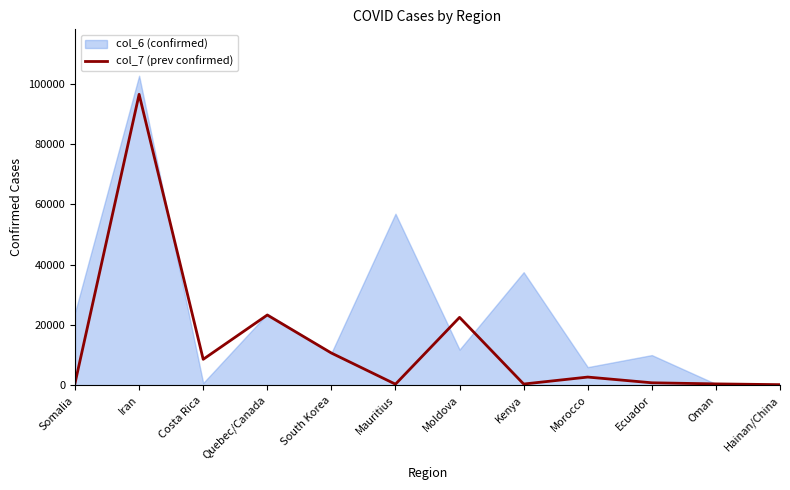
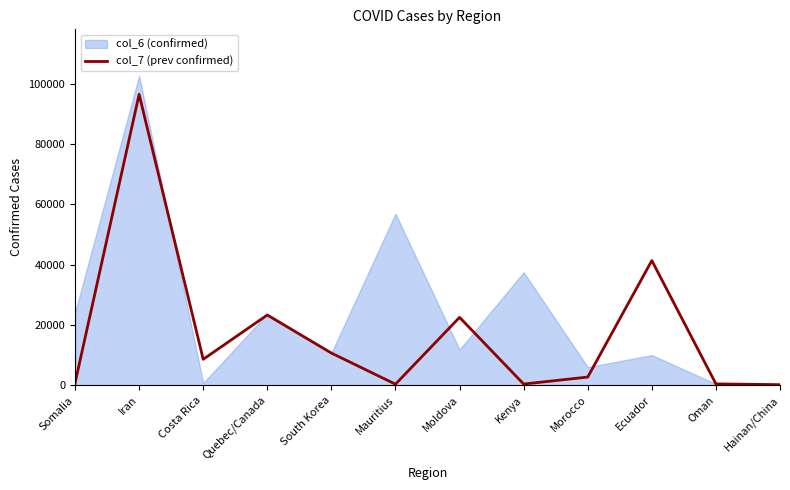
col_7 (prev confirmed), Ecuador: 1000 -> 41000
